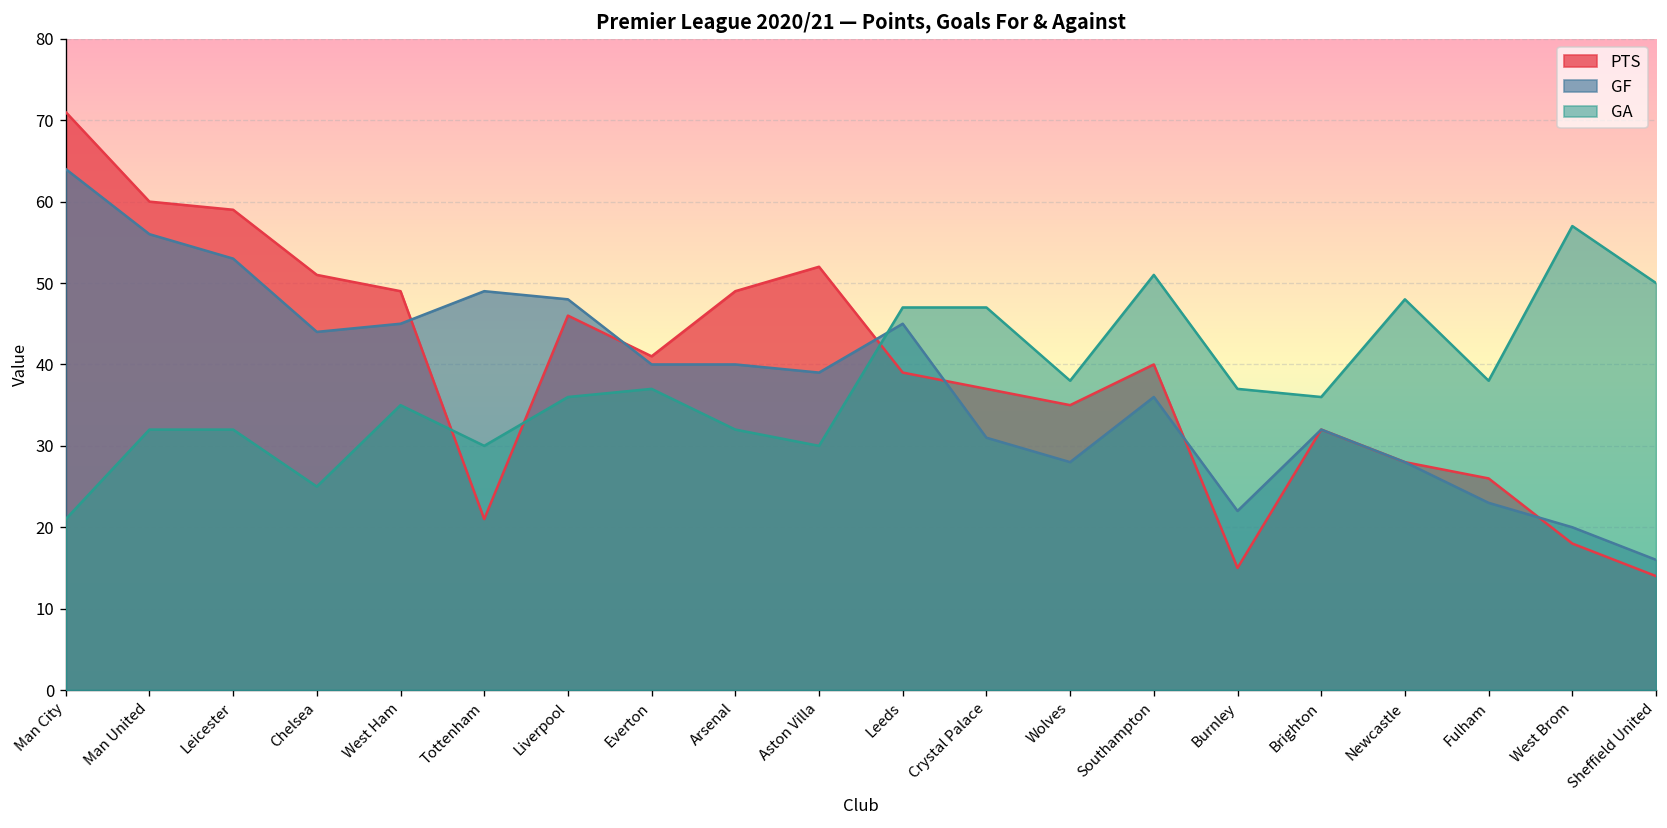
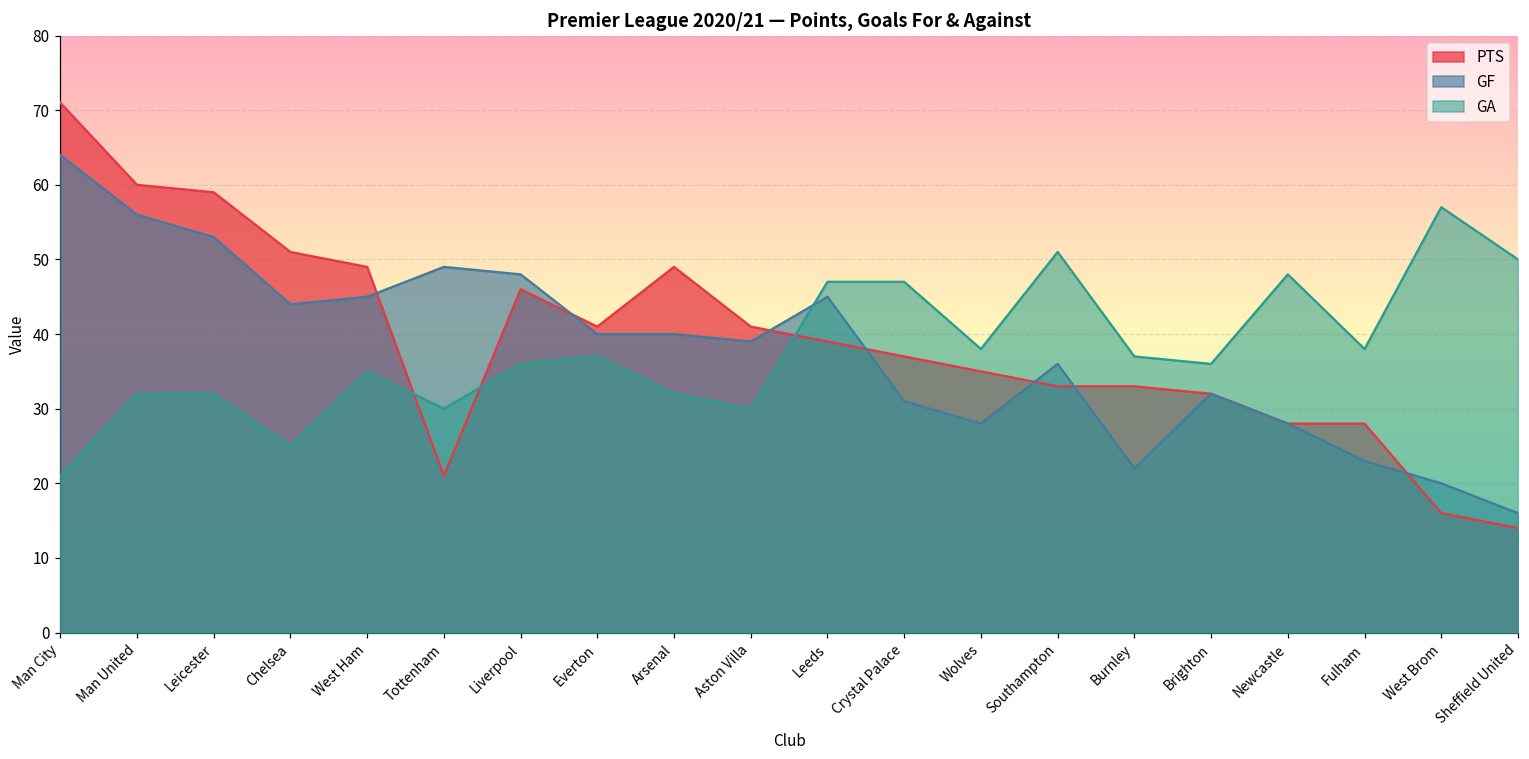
PTS, Aston Villa: 52 -> 41
PTS, Southampton: 40 -> 33
PTS, Burnley: 15 -> 33
PTS, Fulham: 26 -> 28
PTS, West Brom: 18 -> 16
